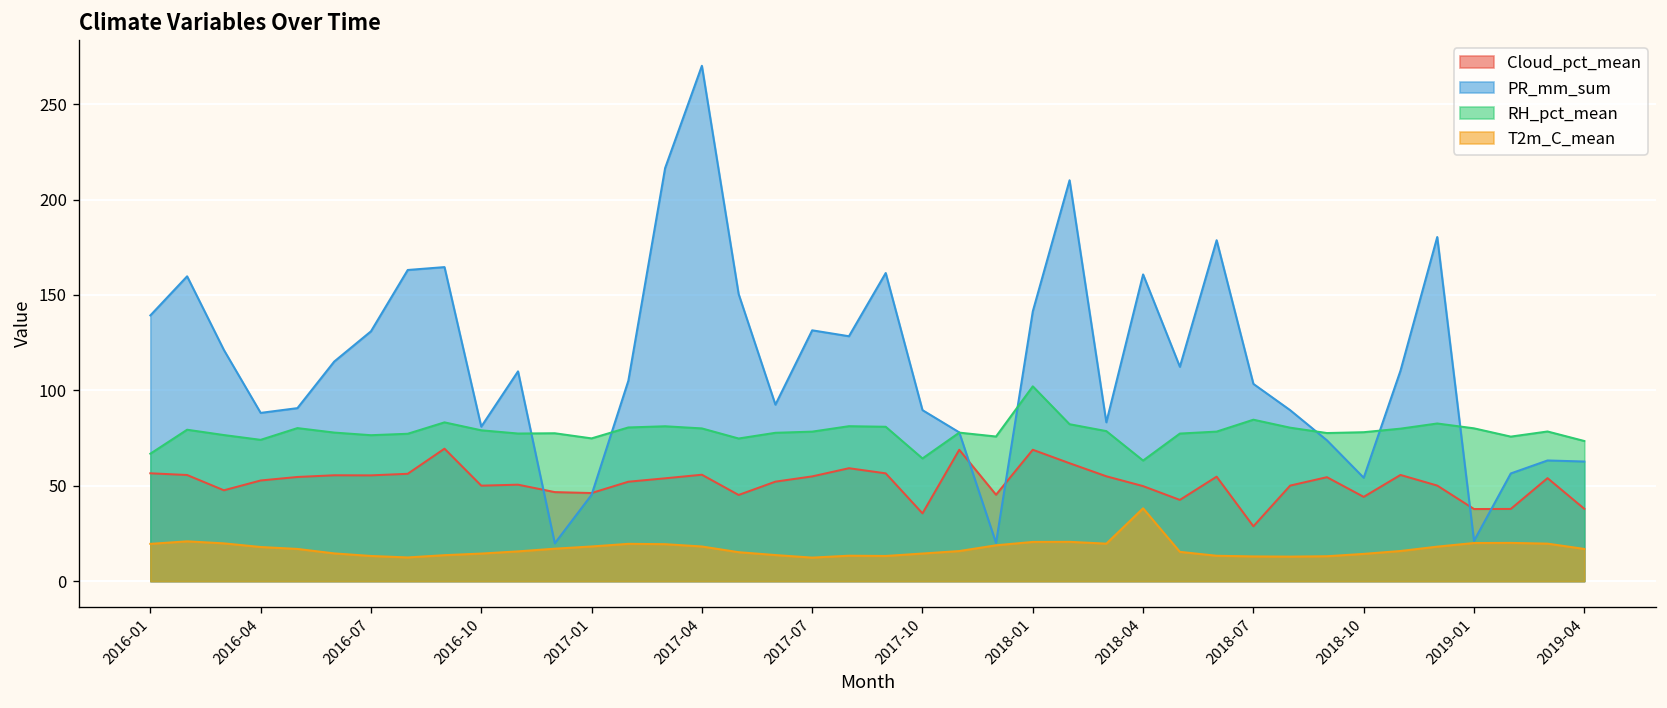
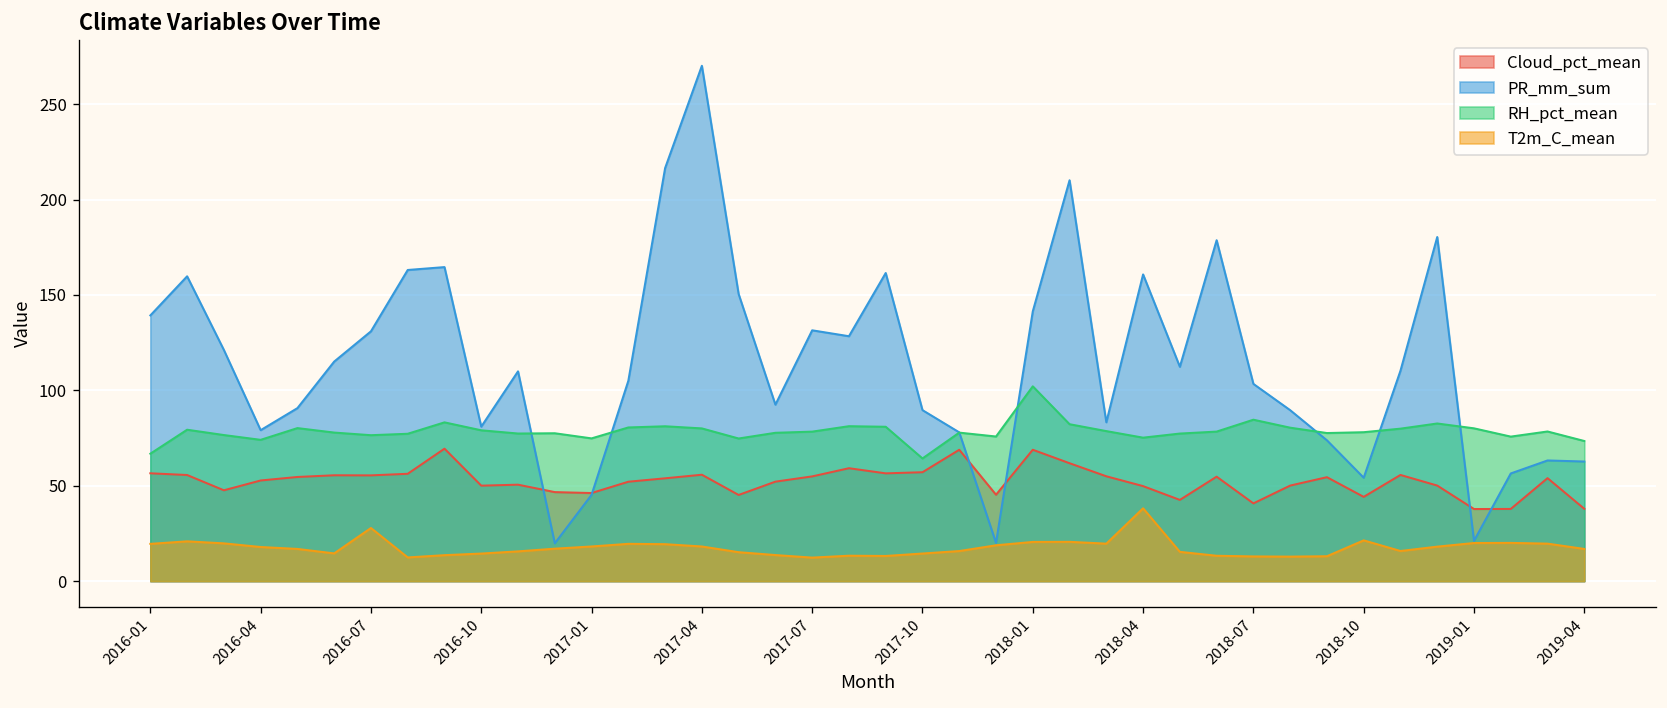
PR_mm_sum, 2016-04: 88 -> 79
T2m_C_mean, 2016-07: 13 -> 28
Cloud_pct_mean, 2017-10: 36 -> 57
RH_pct_mean, 2018-04: 63 -> 75
Cloud_pct_mean, 2018-07: 29 -> 41
T2m_C_mean, 2018-10: 14 -> 21
